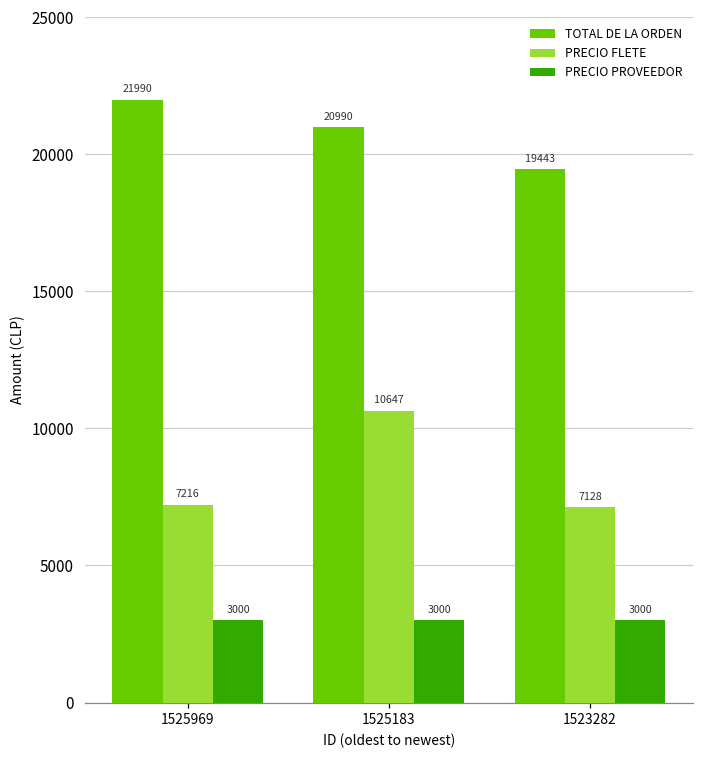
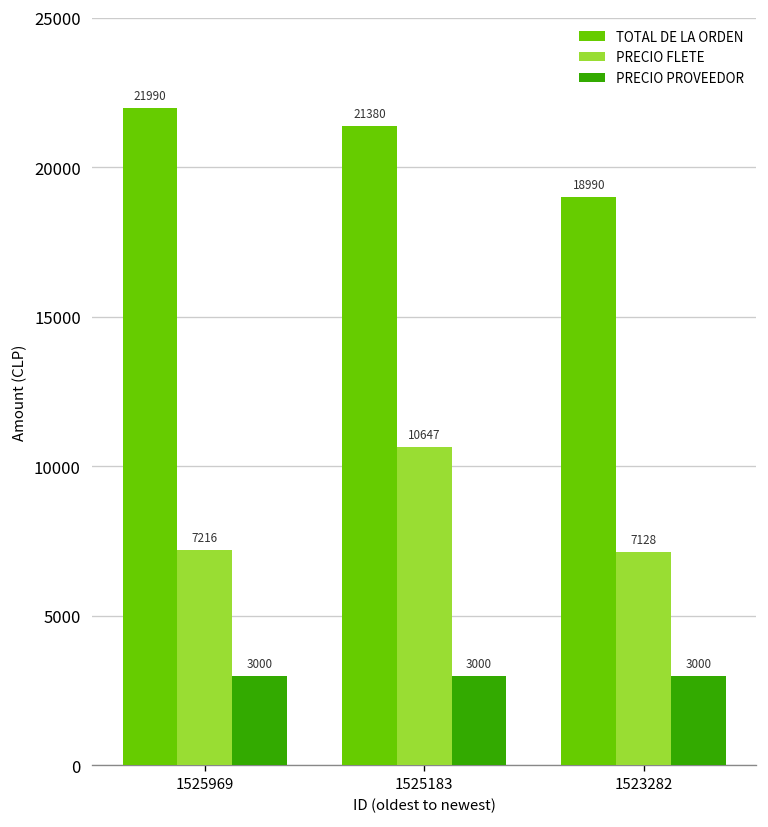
TOTAL DE LA ORDEN, 1525183: 20990 -> 21380
TOTAL DE LA ORDEN, 1523282: 19443 -> 18990
